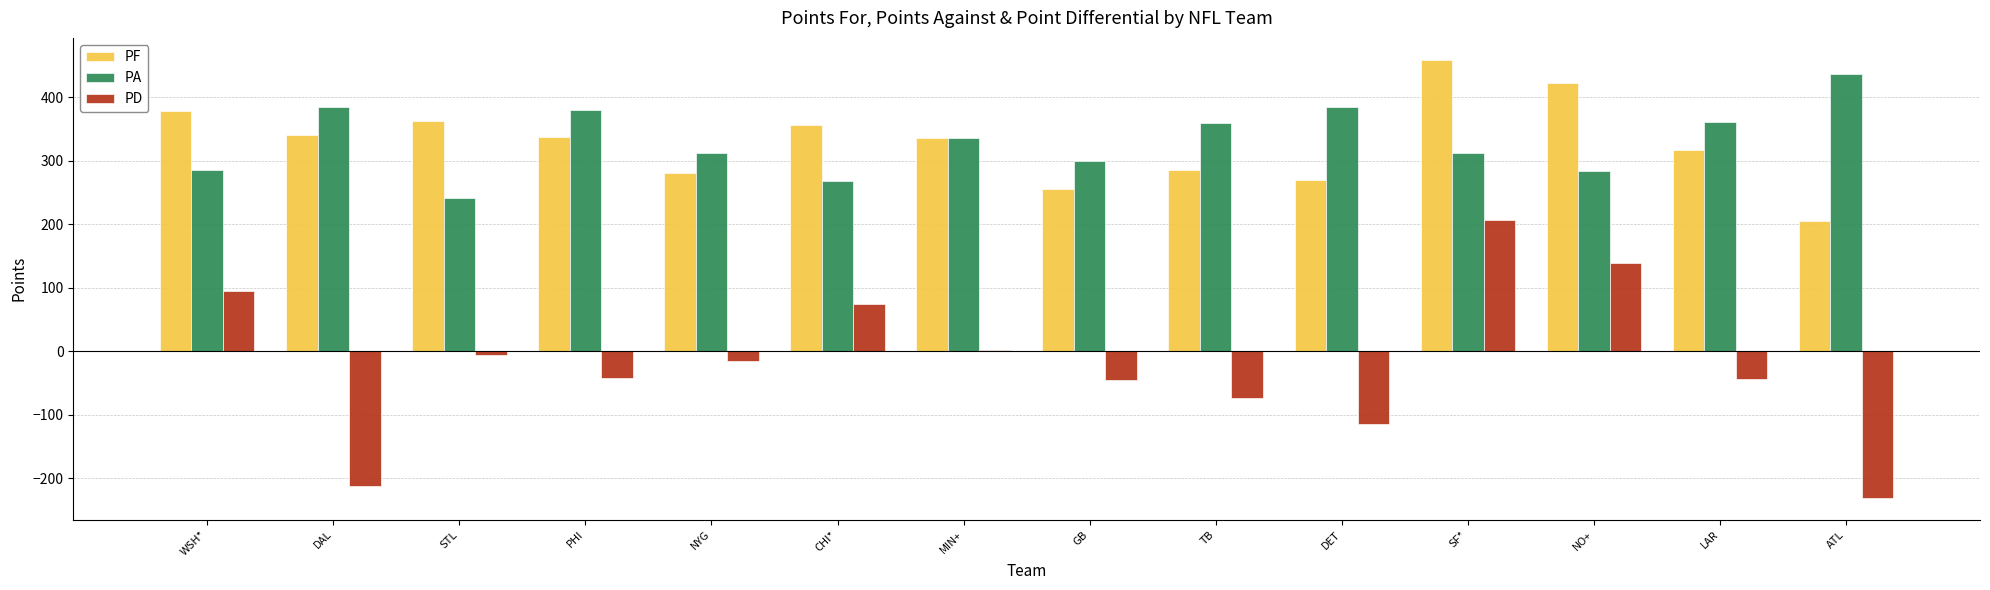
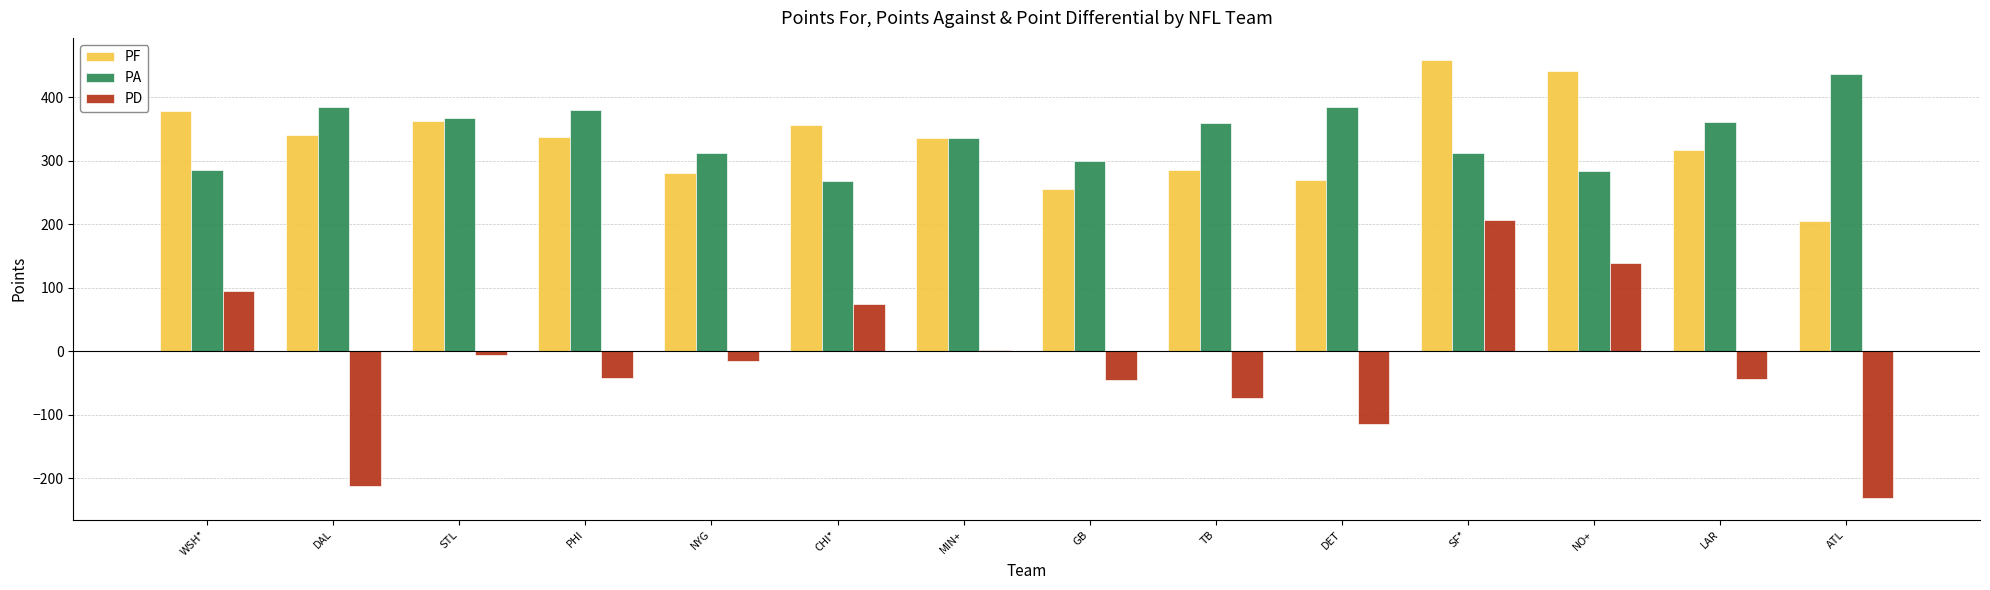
PA, STL: 240 -> 370
PF, NO+: 420 -> 440
